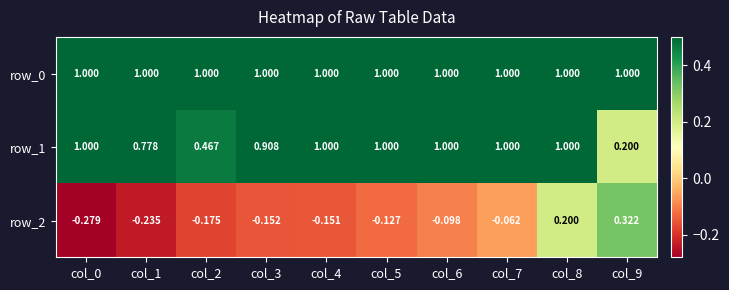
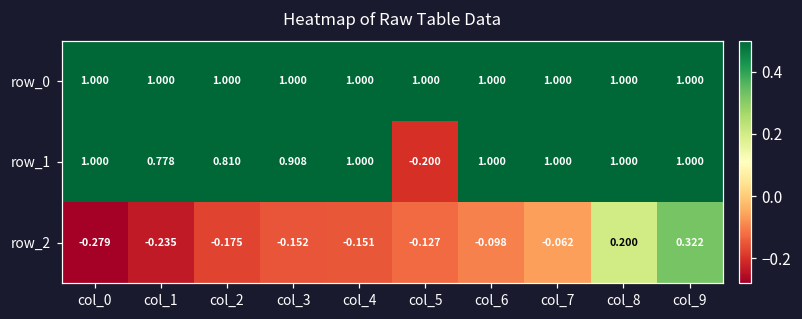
row_1, col_2: 0.467 -> 0.810
row_1, col_5: 1.000 -> -0.200
row_1, col_9: 0.200 -> 1.000
